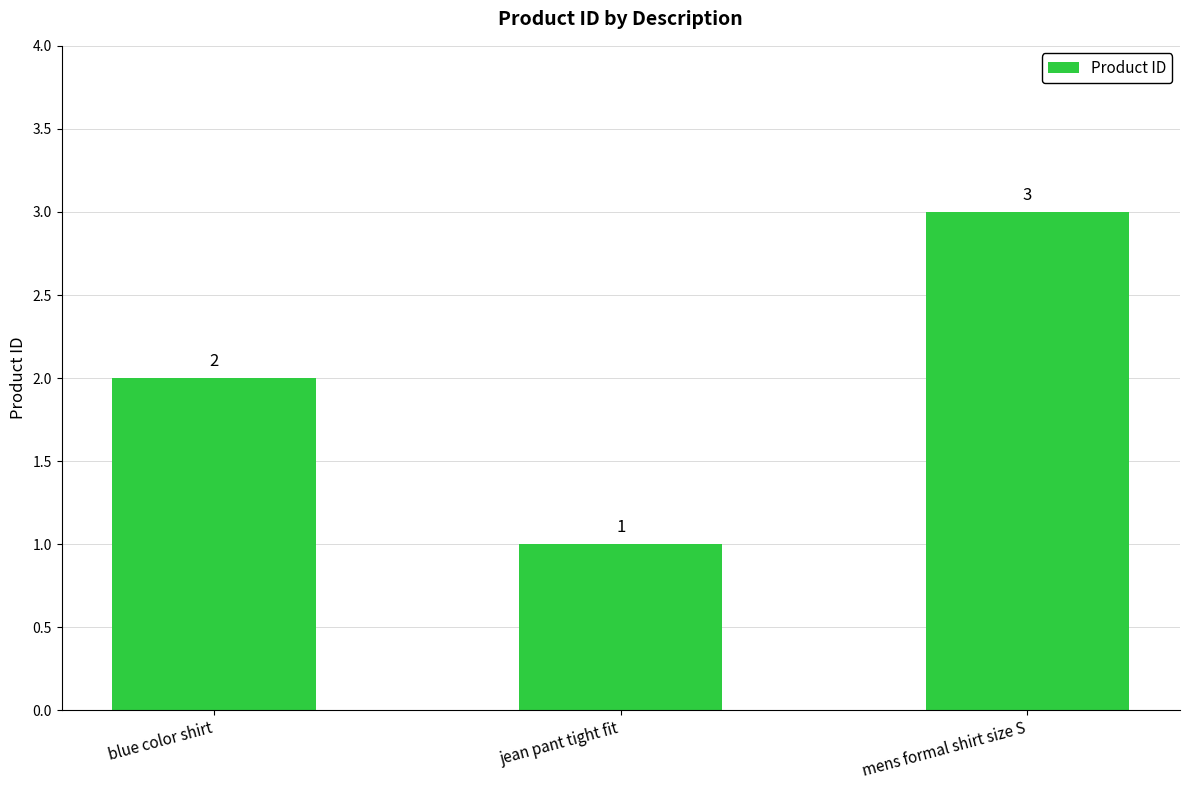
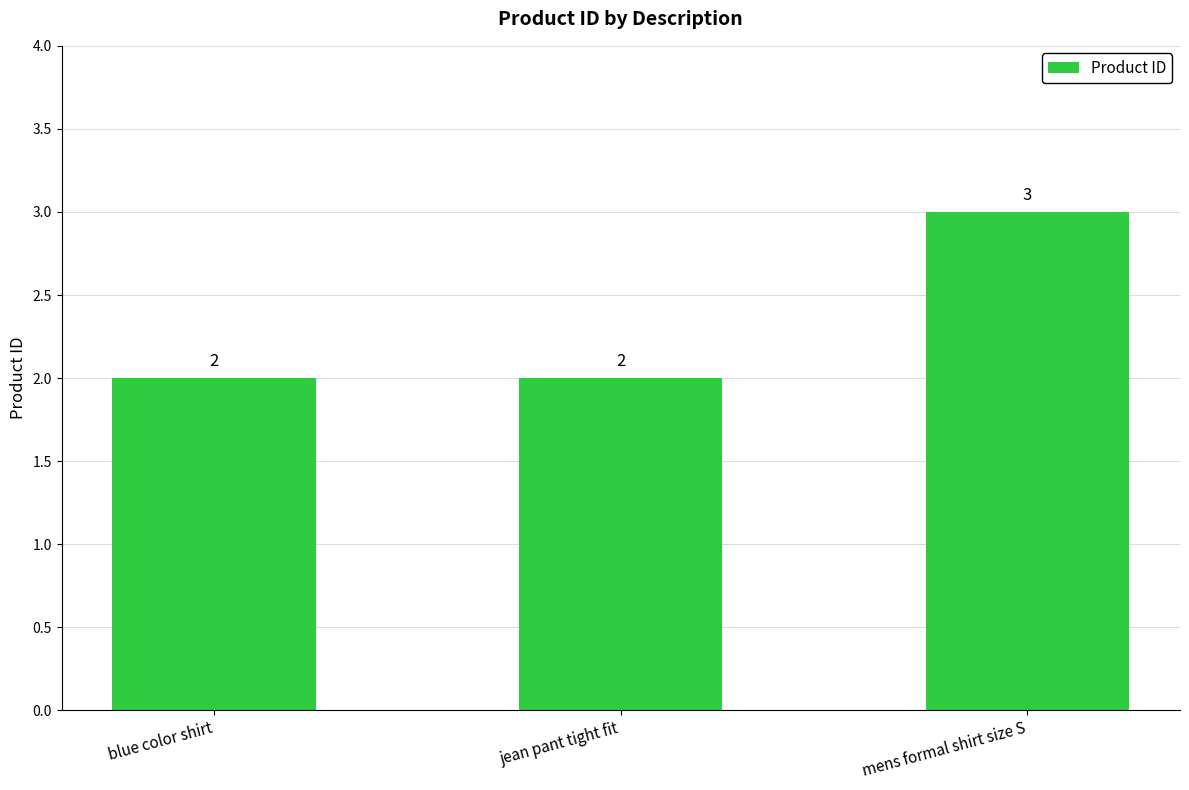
jean pant tight fit: 1 -> 2
